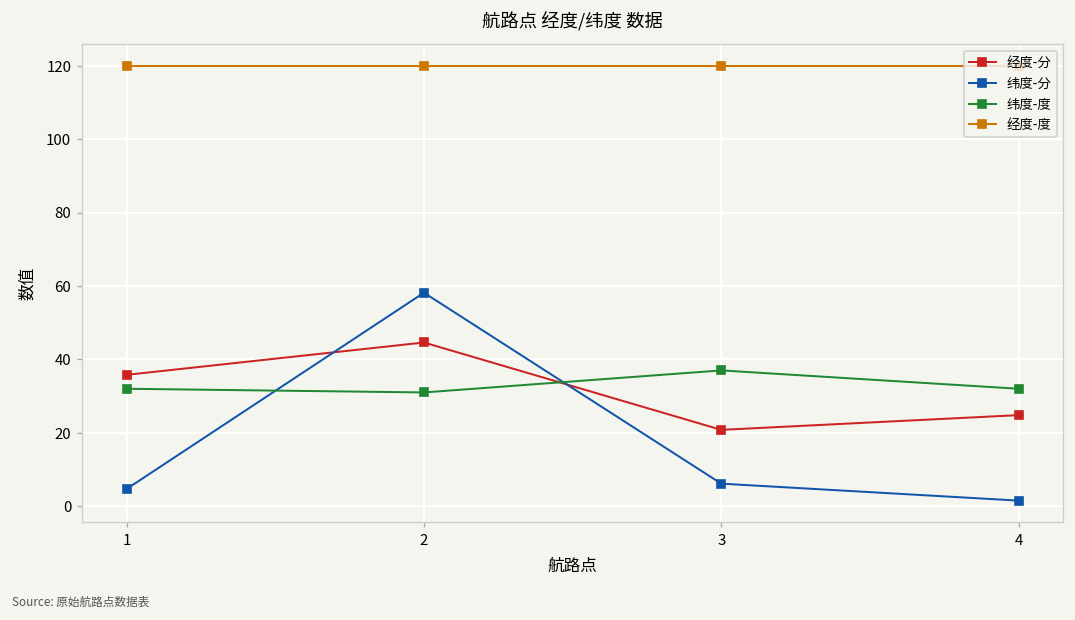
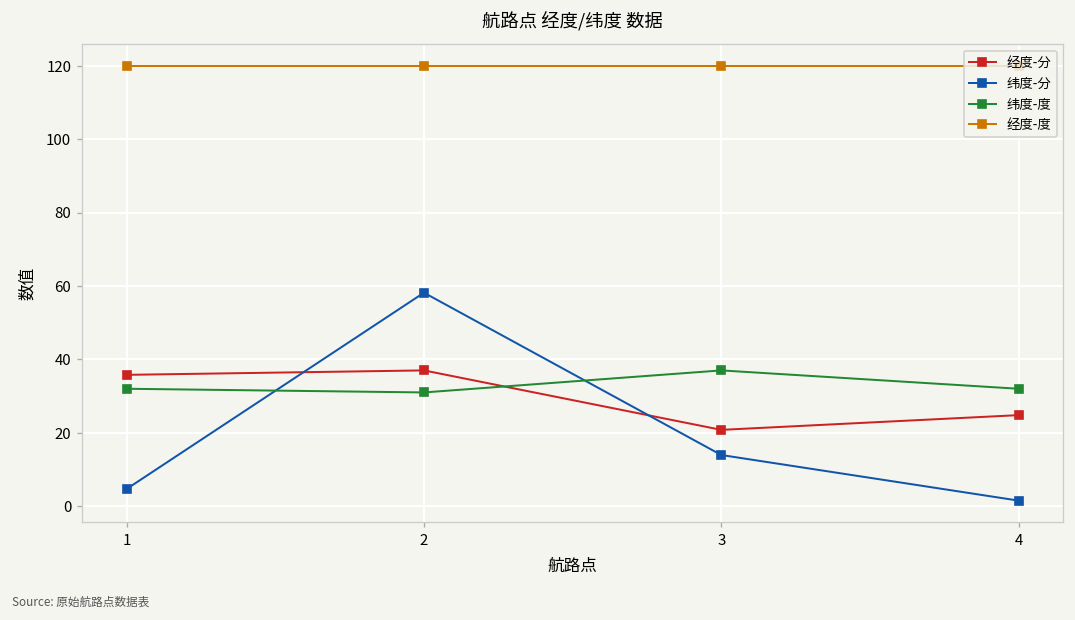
经度-分, 2: 45 -> 37
纬度-分, 3: 6 -> 14
